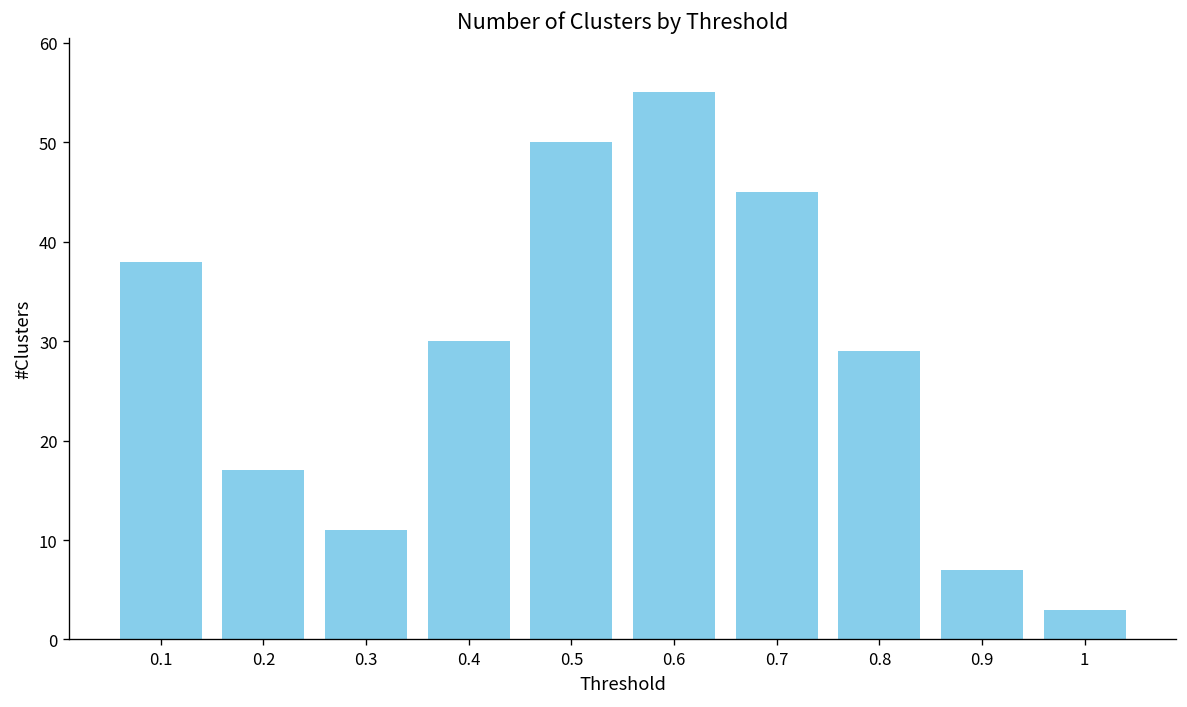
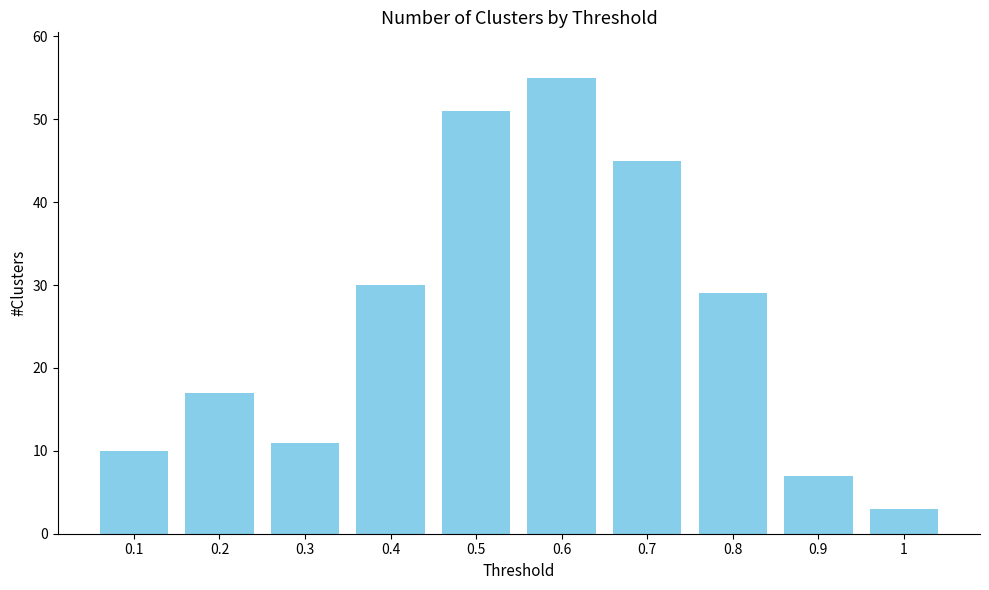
0.1: 38 -> 10
0.5: 50 -> 51
